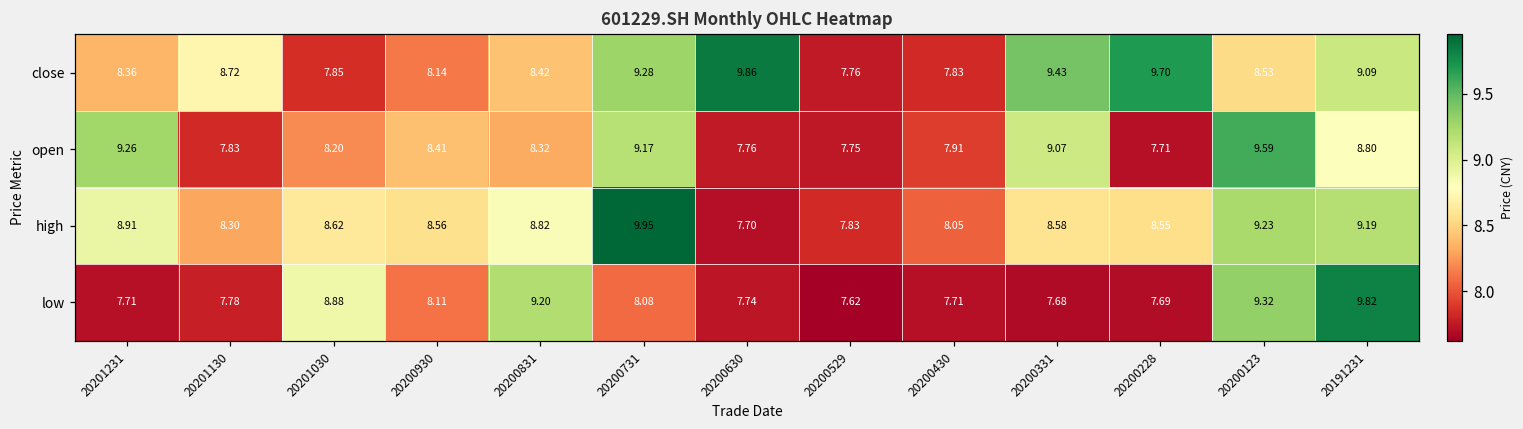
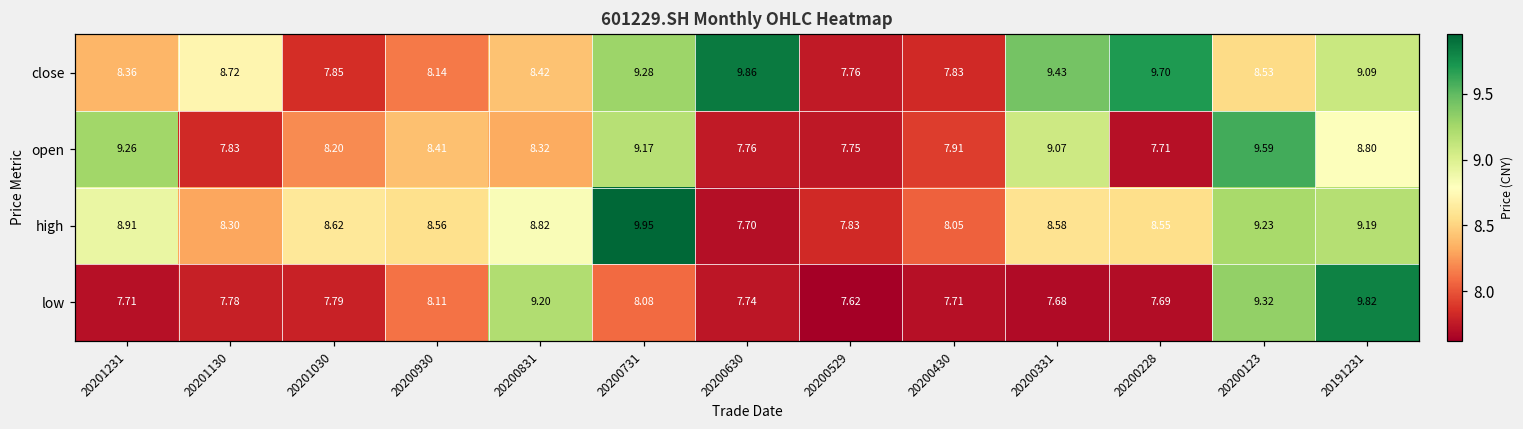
low, 20201030: 8.88 -> 7.79
